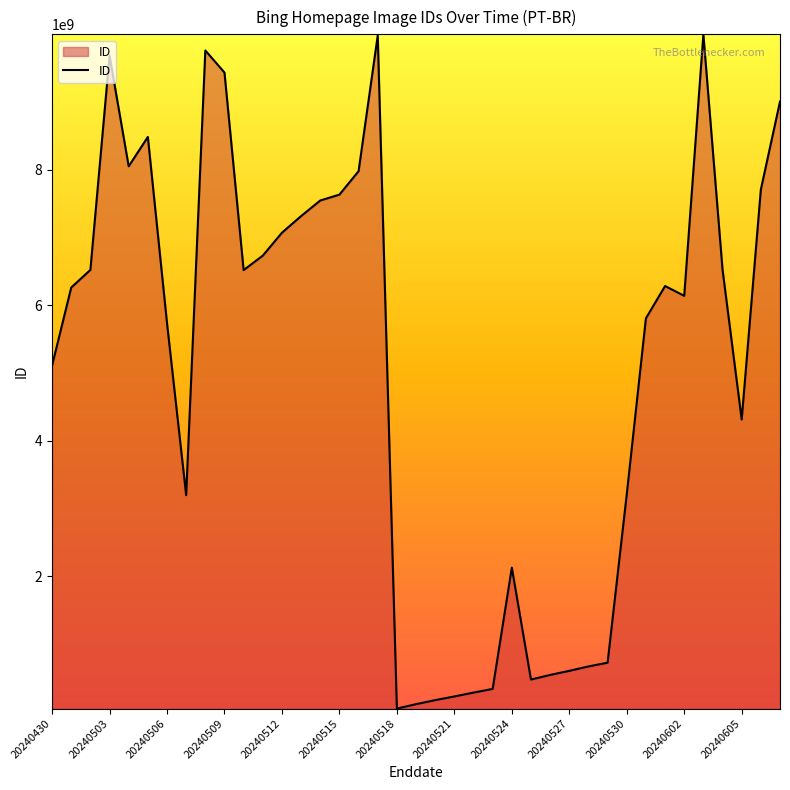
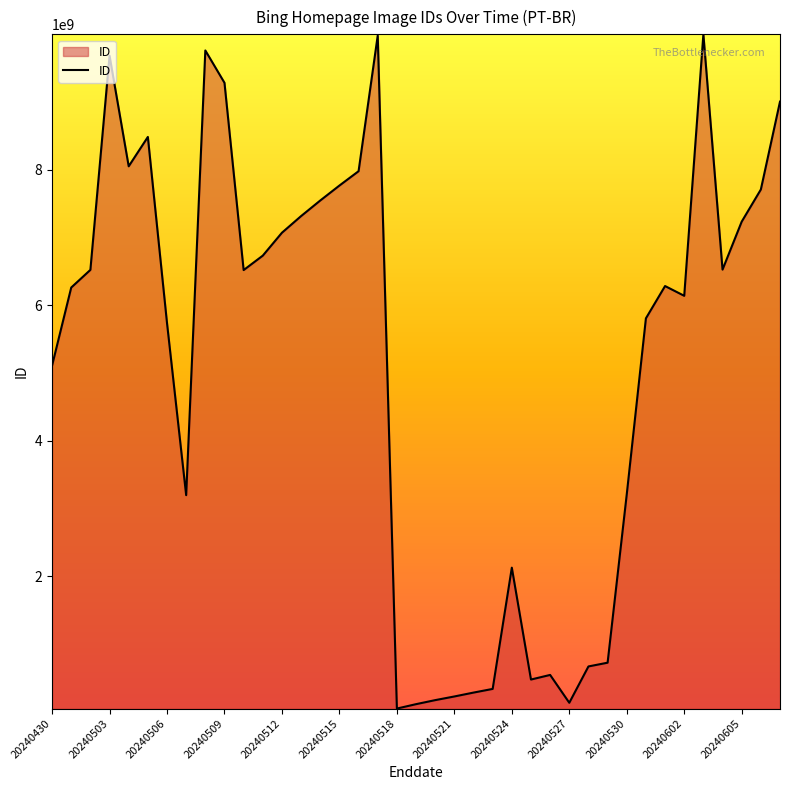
20240509: 9400000000 -> 9300000000
20240515: 7600000000 -> 7800000000
20240527: 600000000 -> 100000000
20240605: 4300000000 -> 7200000000
